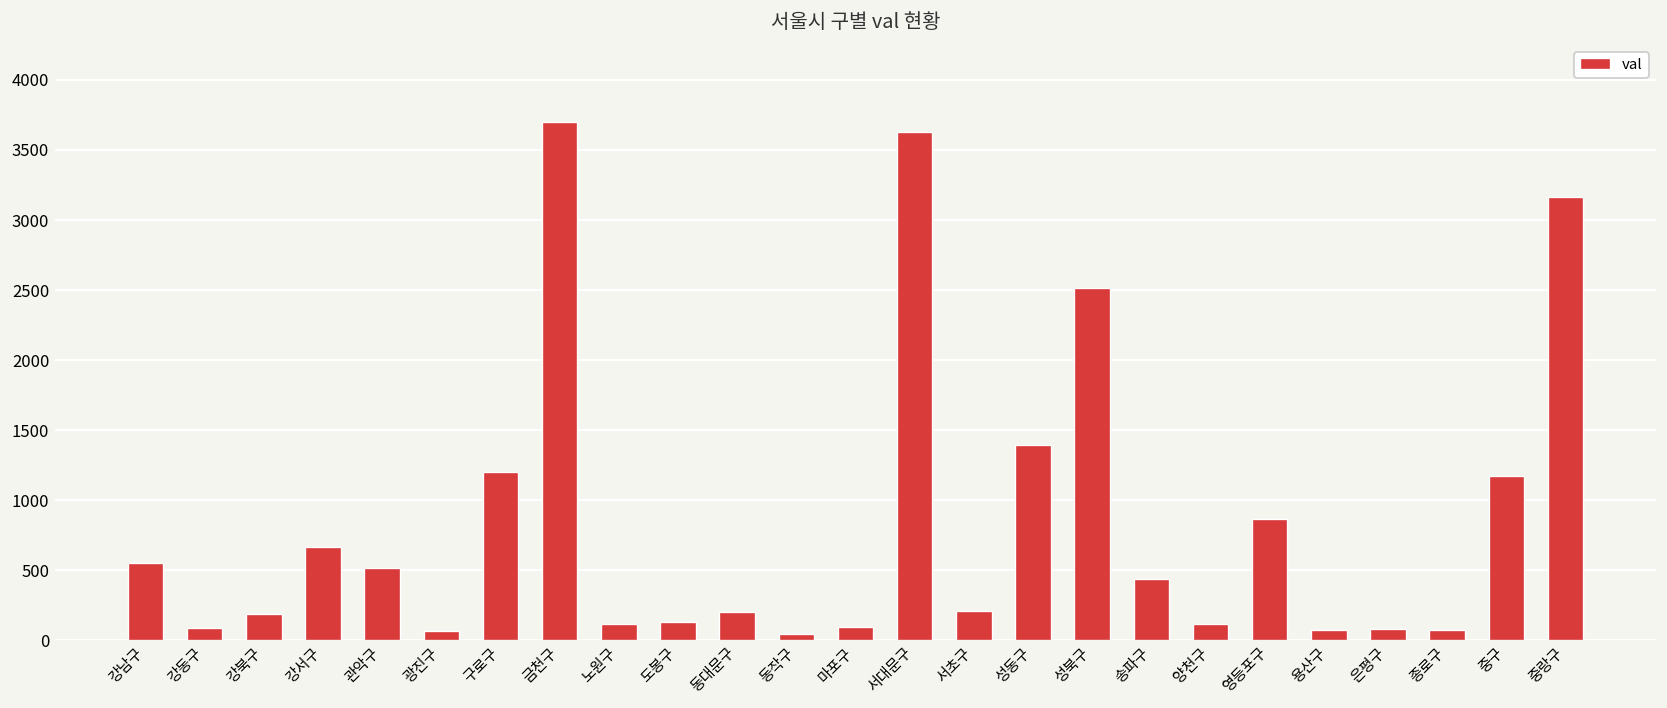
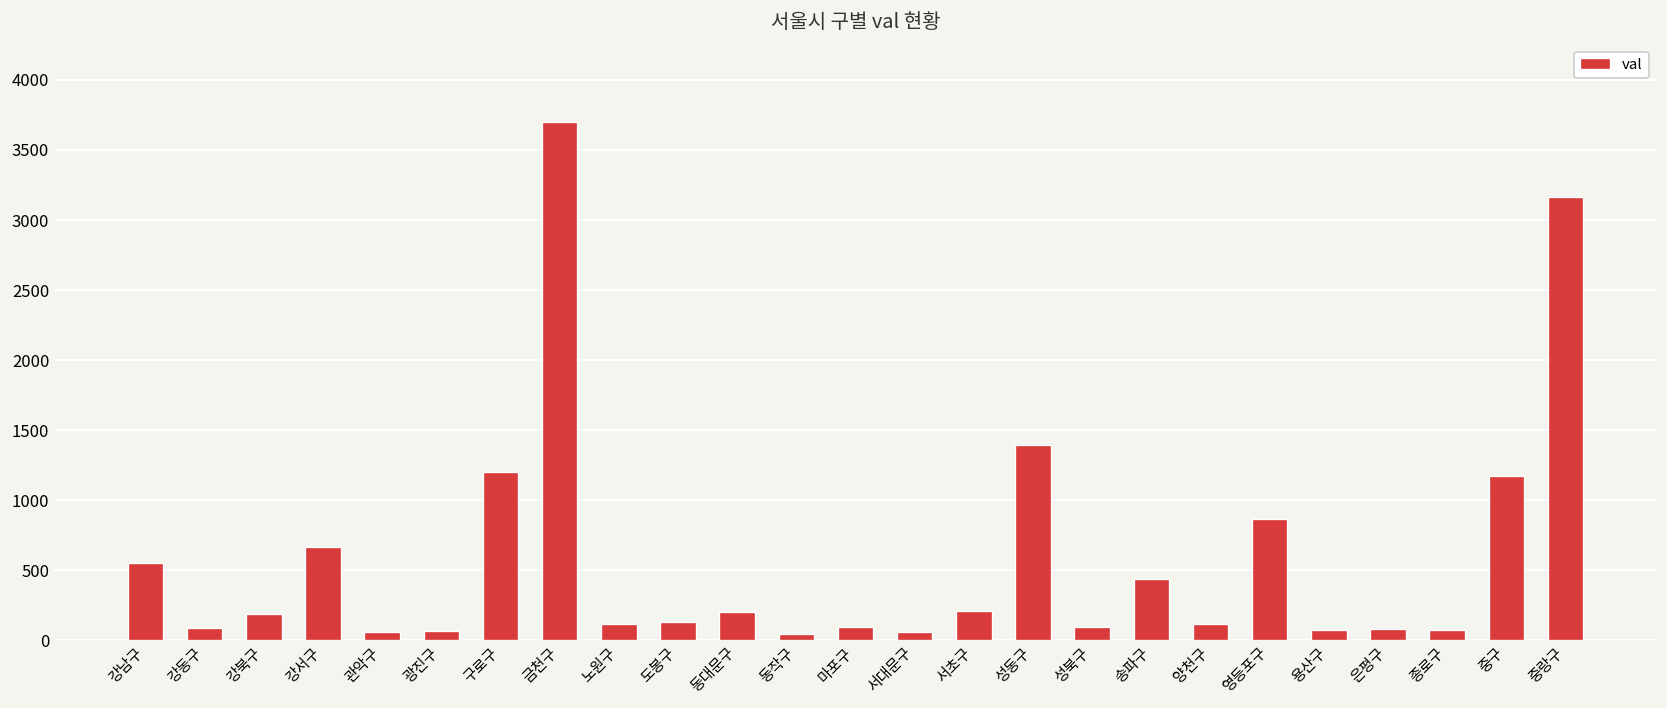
관악구: 520 -> 60
서대문구: 3630 -> 60
성북구: 2510 -> 90
